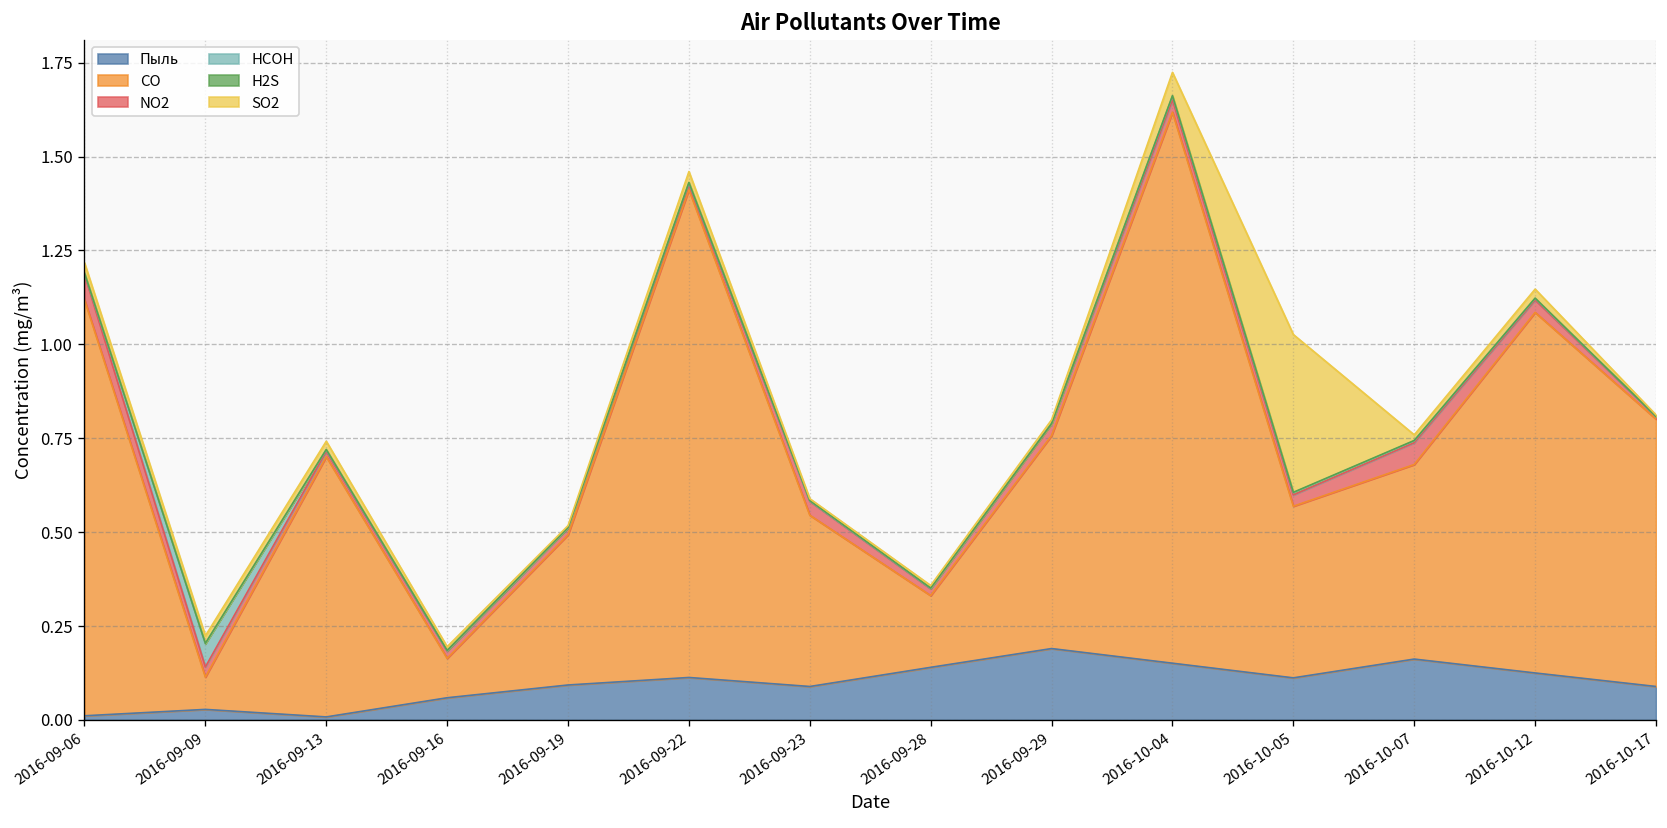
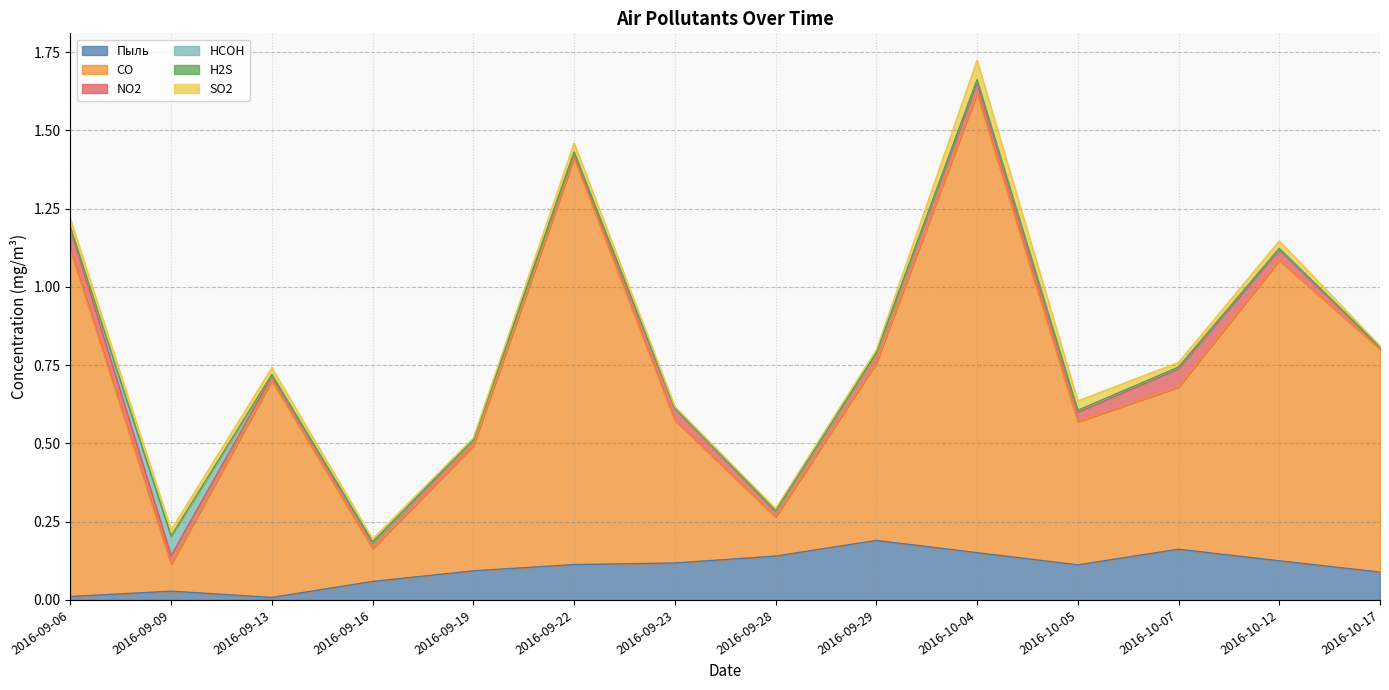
Пыль, 2016-09-23: 0.09 -> 0.12
CO, 2016-09-28: 0.19 -> 0.13
SO2, 2016-10-05: 0.42 -> 0.03
